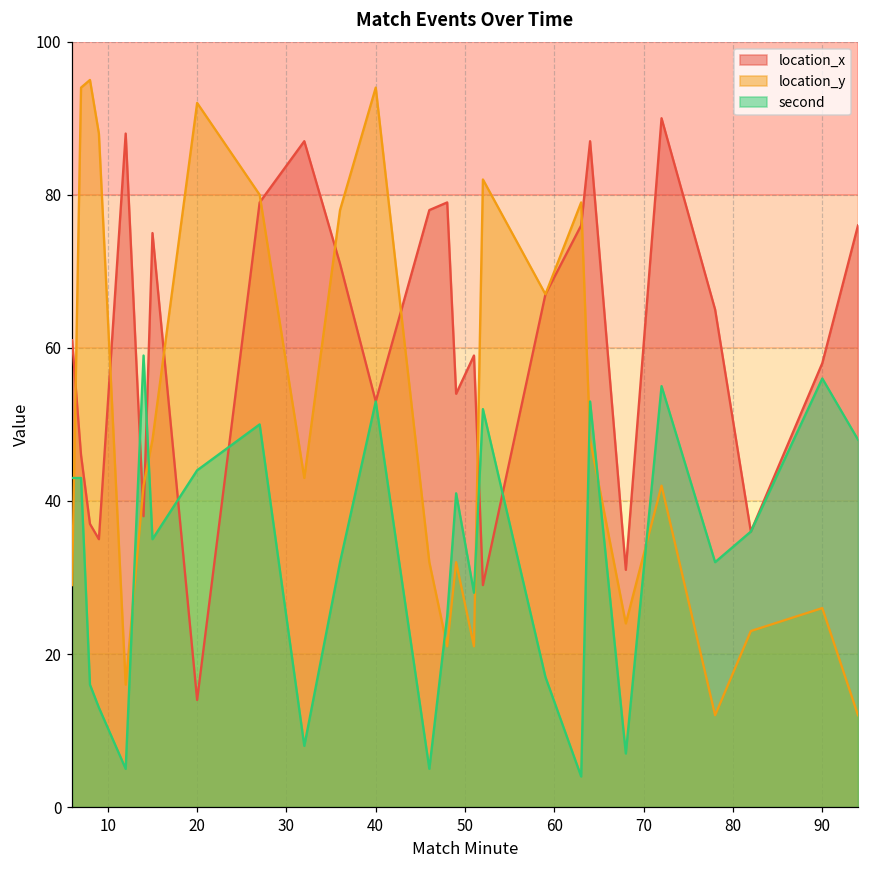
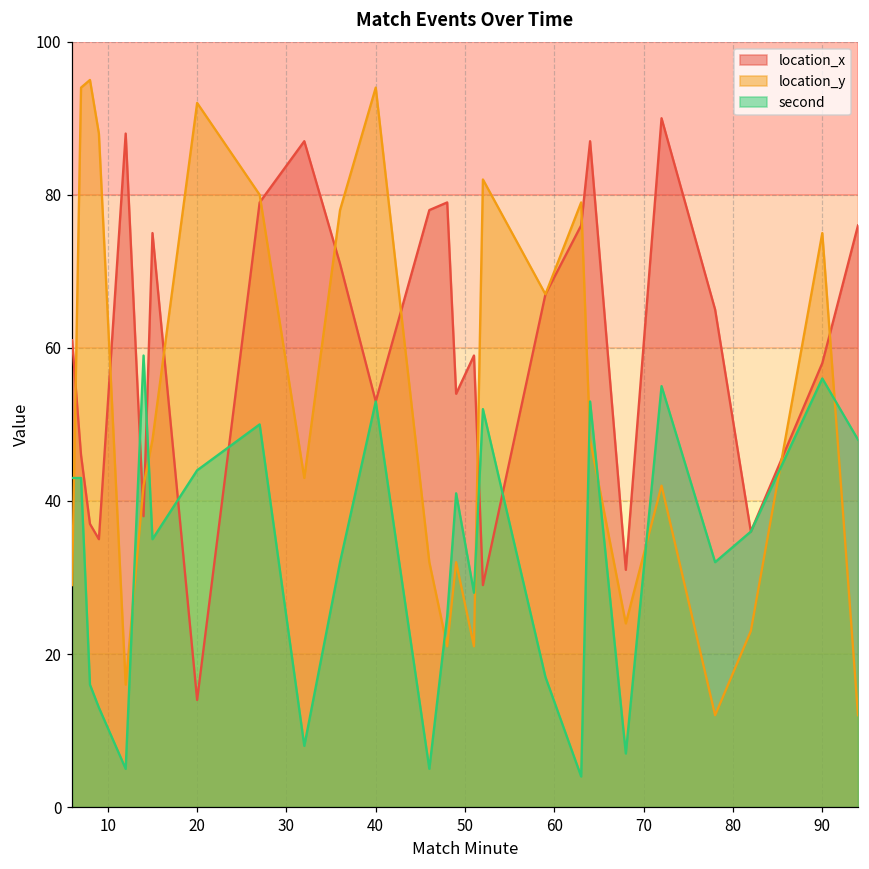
location_y, 90: 26 -> 75
